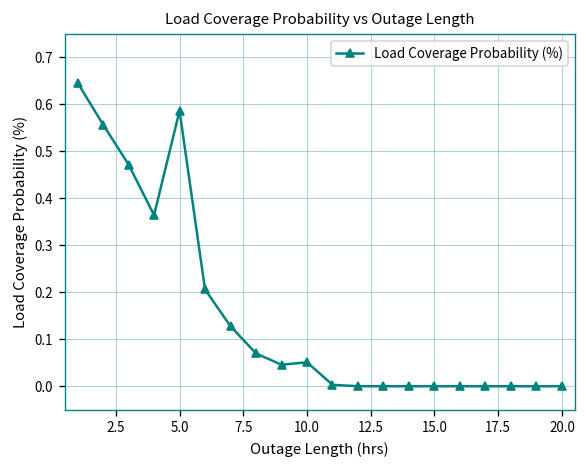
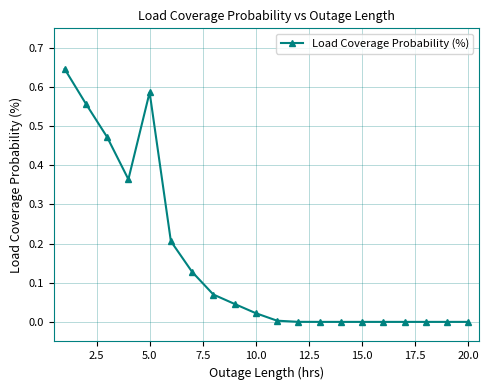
10.0: 0.05 -> 0.02
